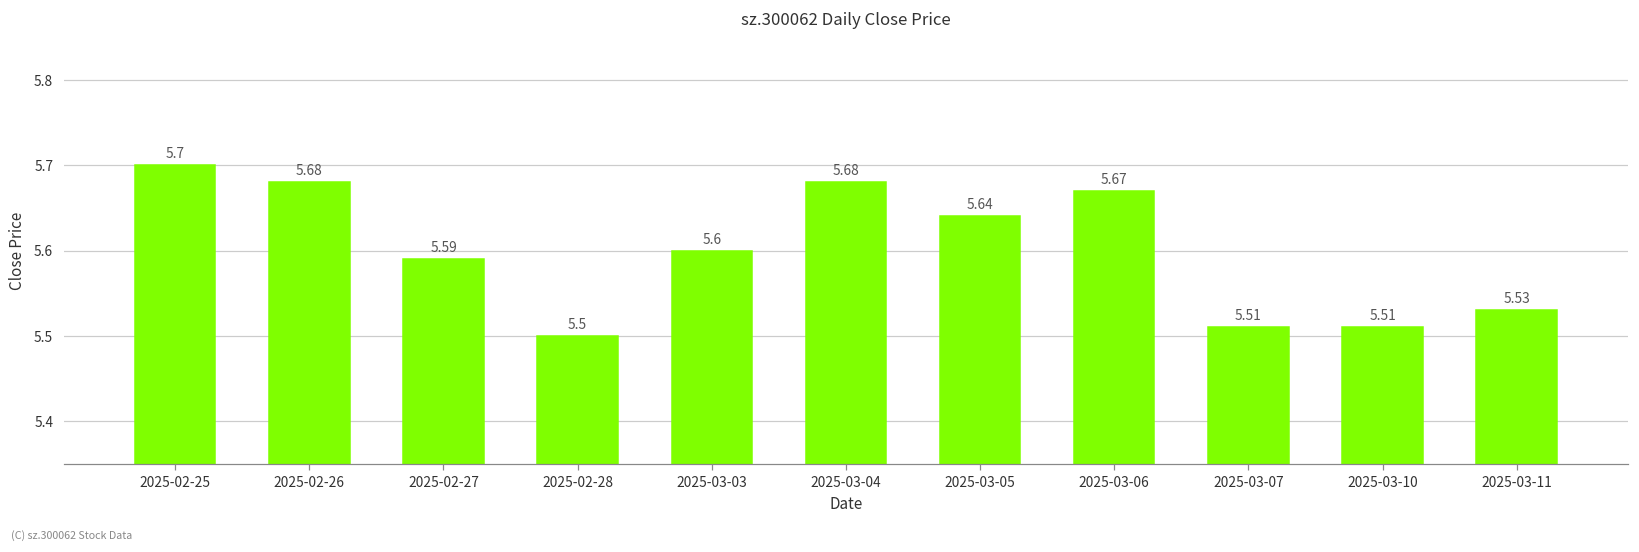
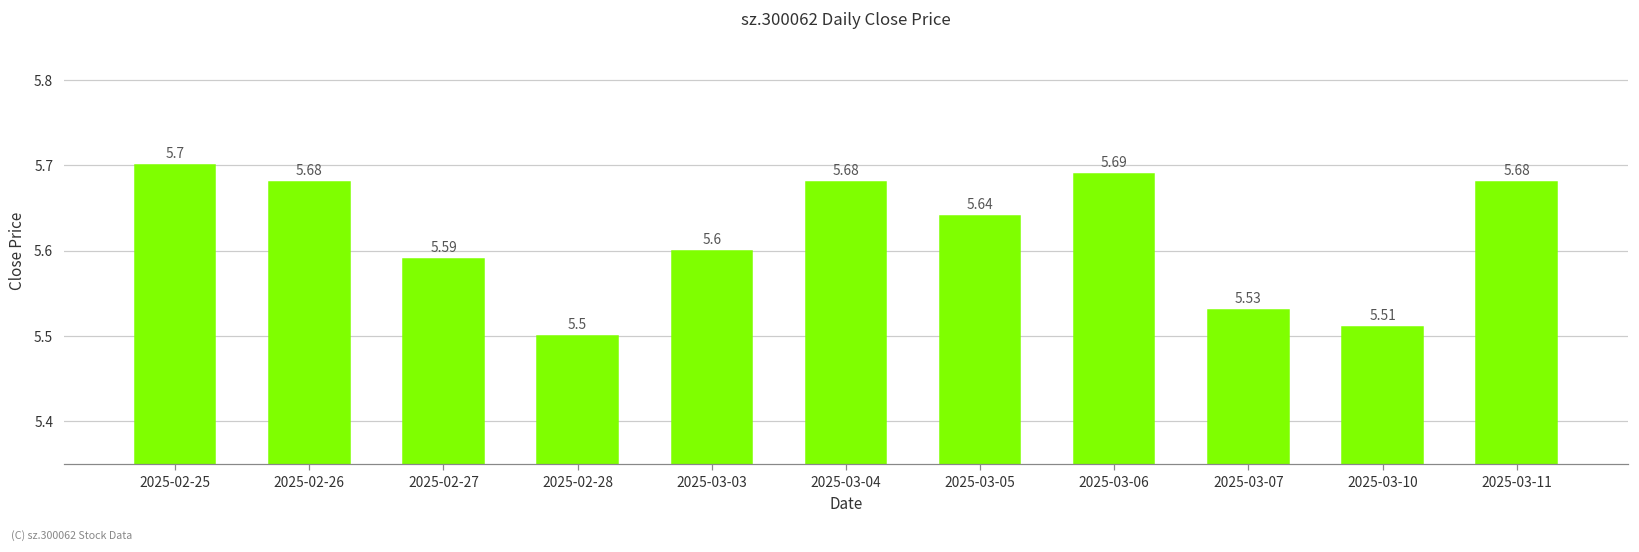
2025-03-06: 5.67 -> 5.69
2025-03-07: 5.51 -> 5.53
2025-03-11: 5.53 -> 5.68
